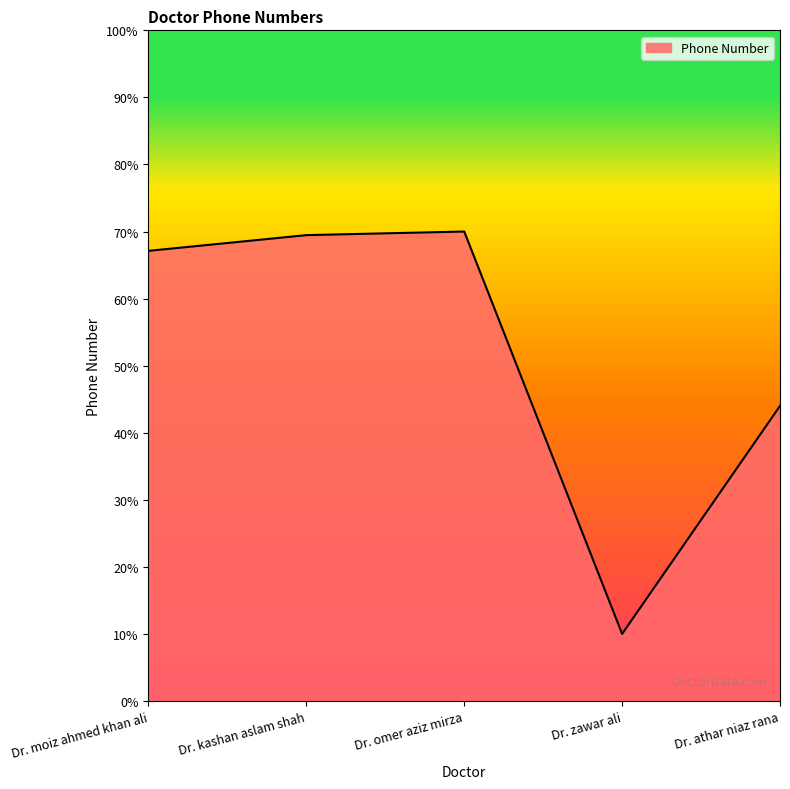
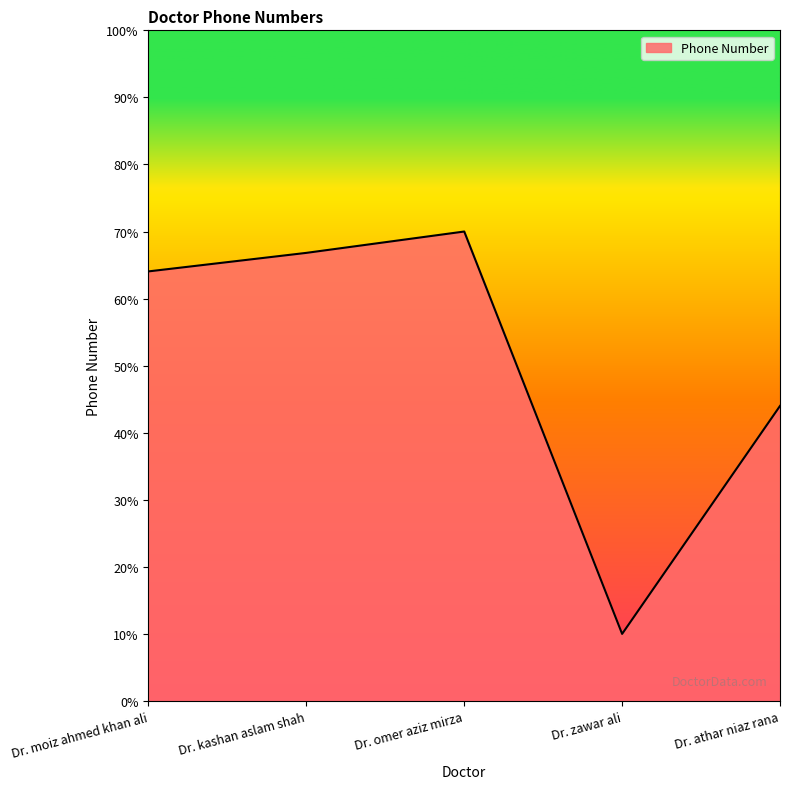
Dr. moiz ahmed khan ali: 67% -> 64%
Dr. kashan aslam shah: 69% -> 67%
